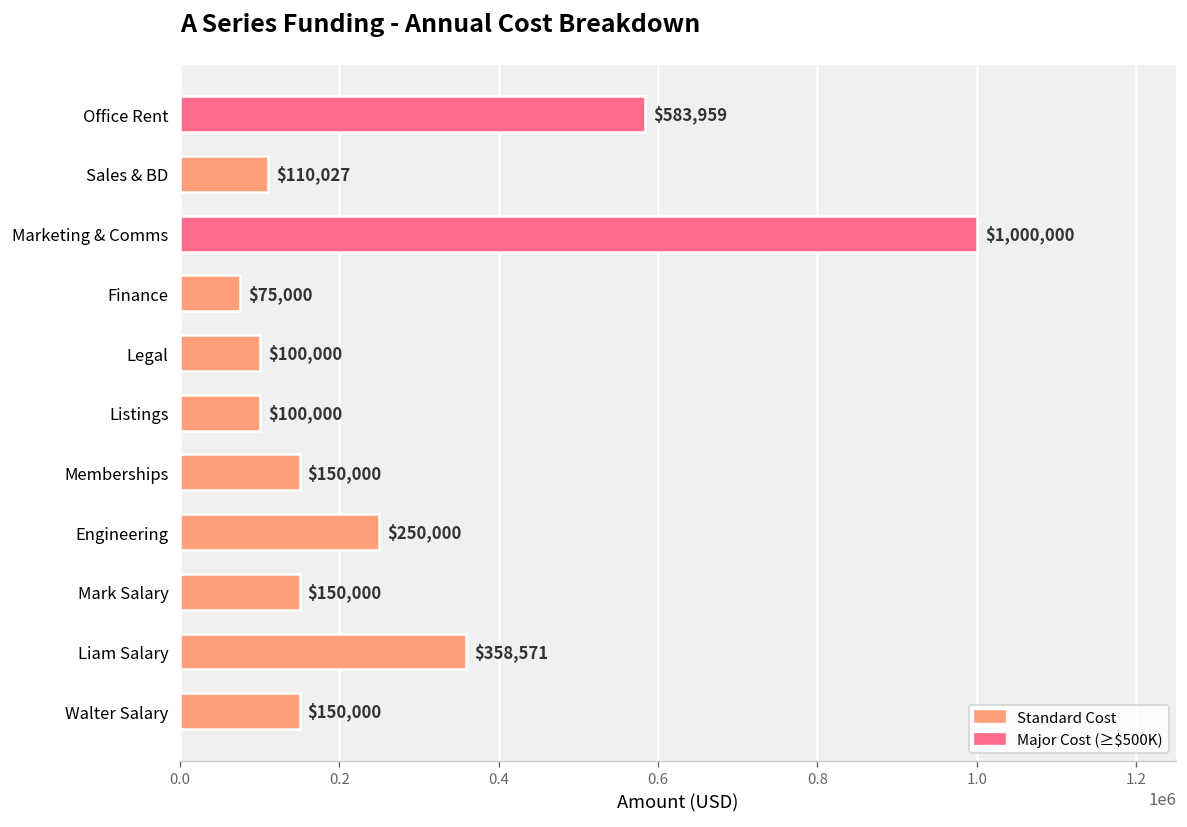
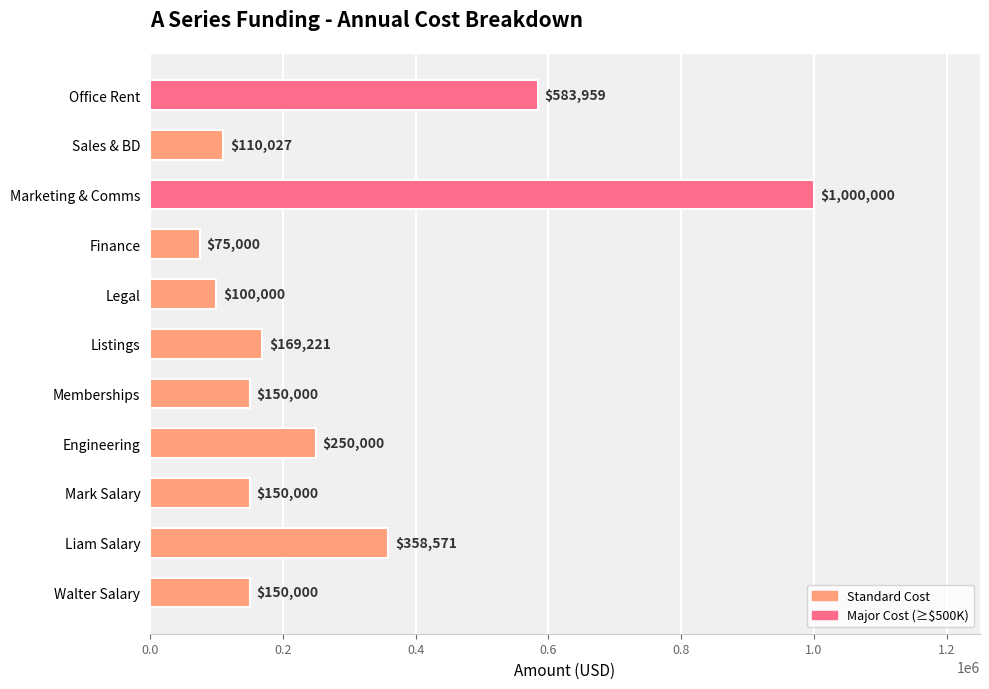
Listings: $100,000 -> $169,221
